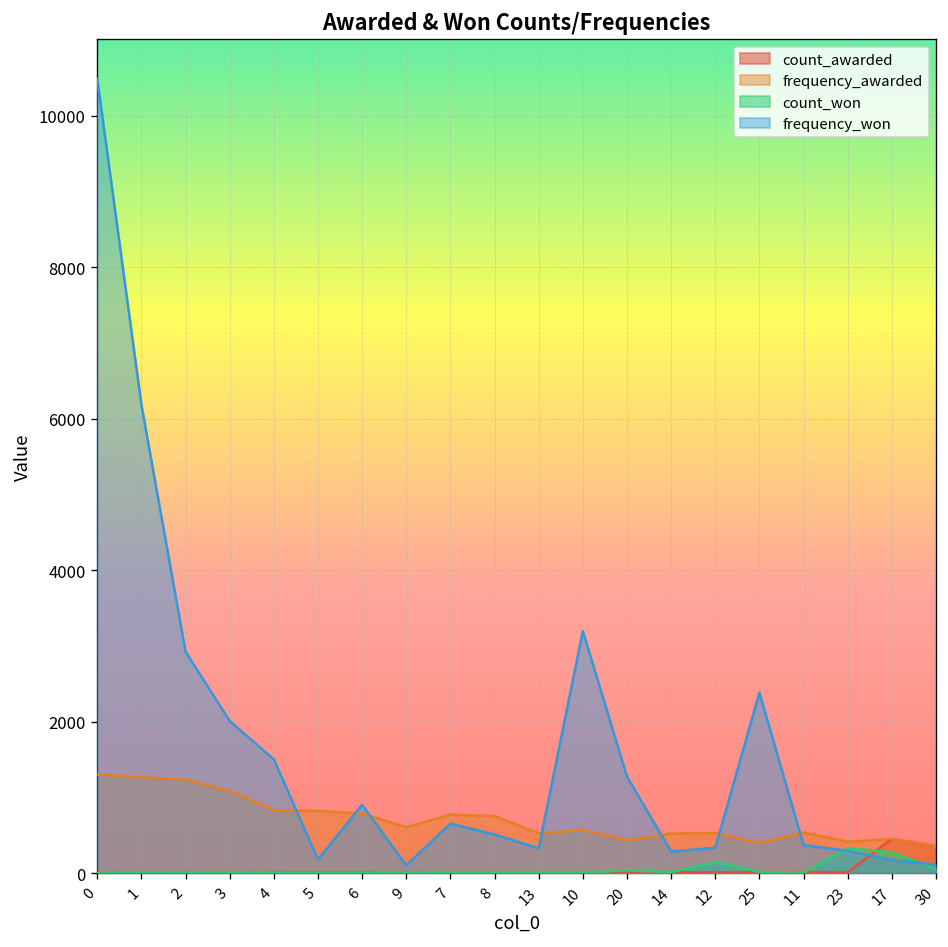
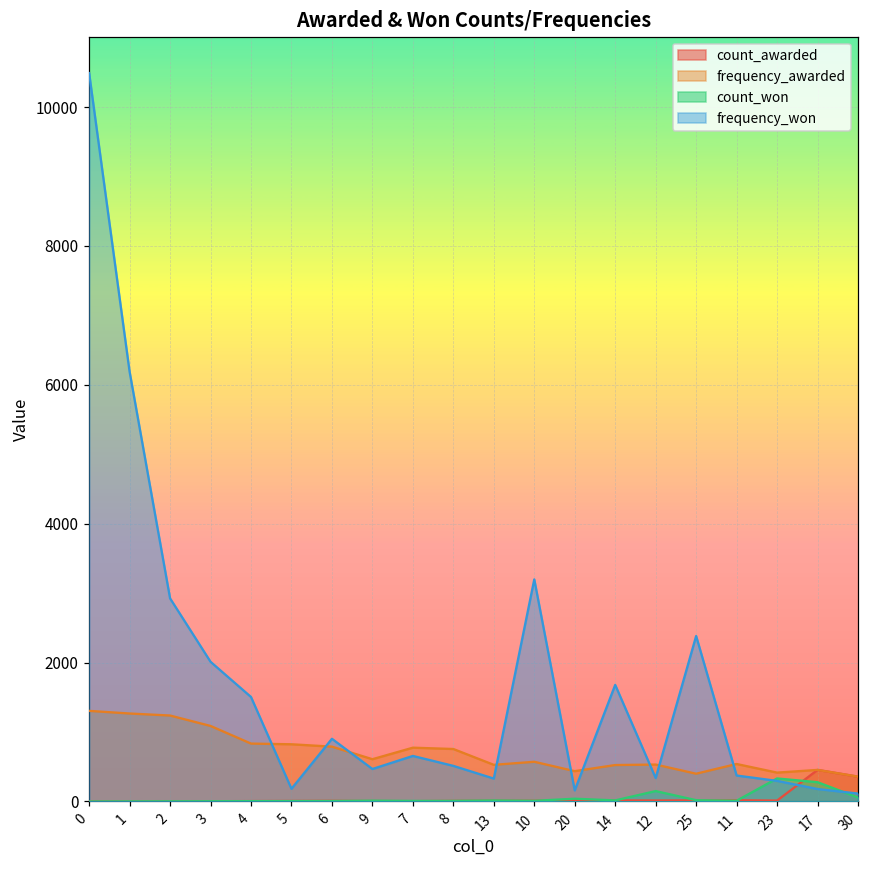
frequency_won, 9: 100 -> 500
frequency_won, 20: 1300 -> 200
frequency_won, 14: 300 -> 1700
